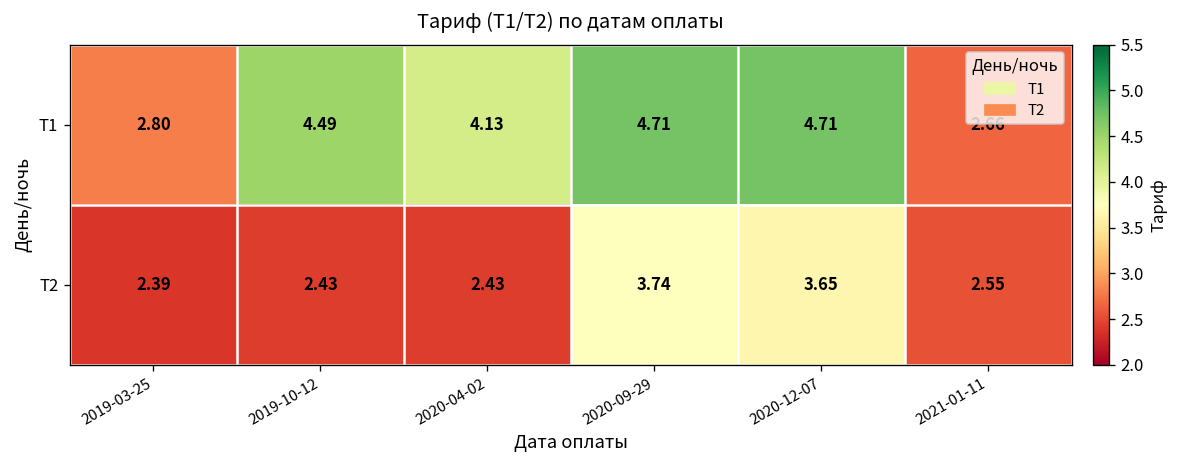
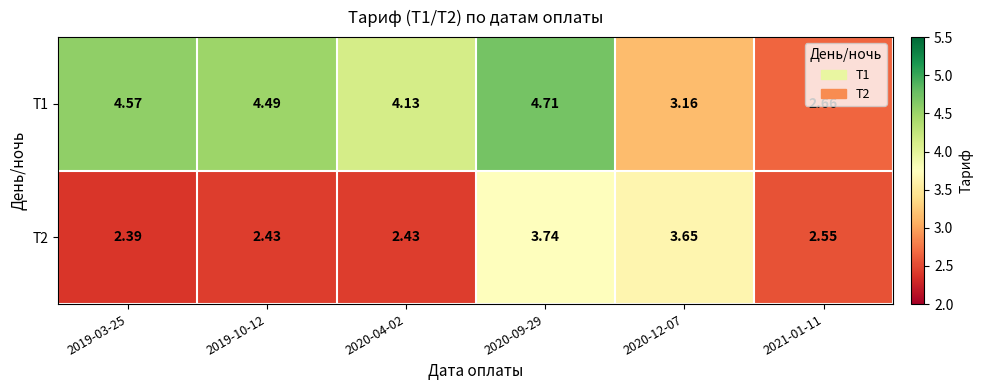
Т1, 2019-03-25: 2.80 -> 4.57
Т1, 2020-12-07: 4.71 -> 3.16
